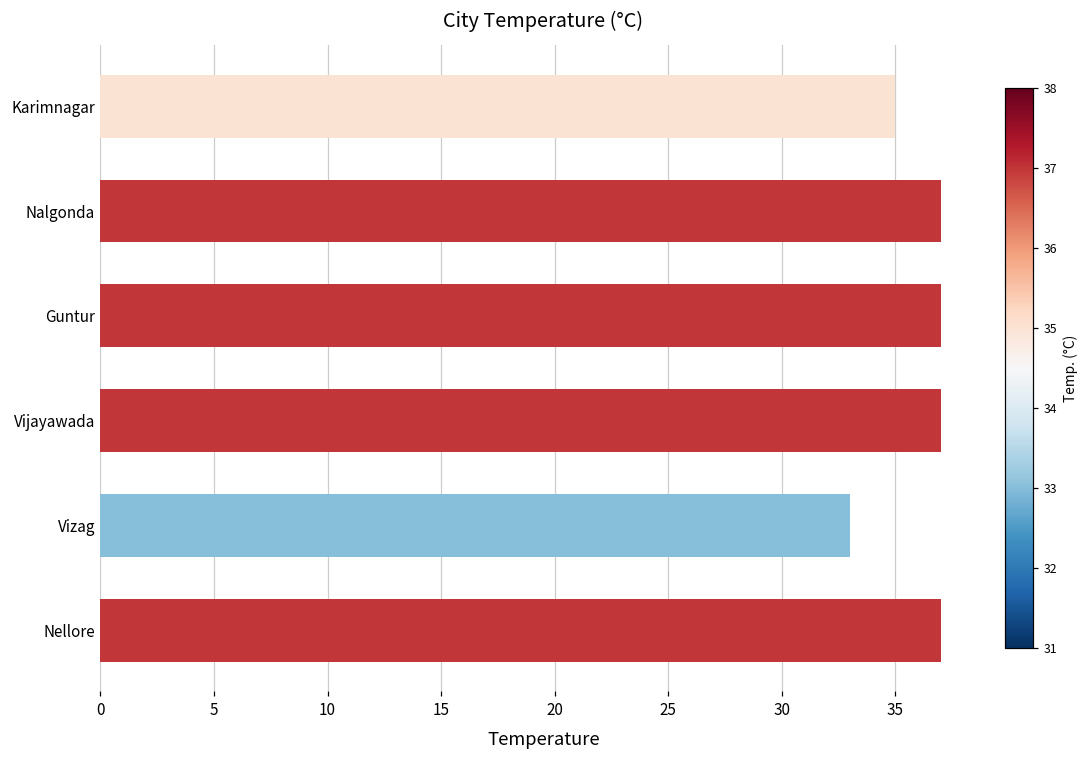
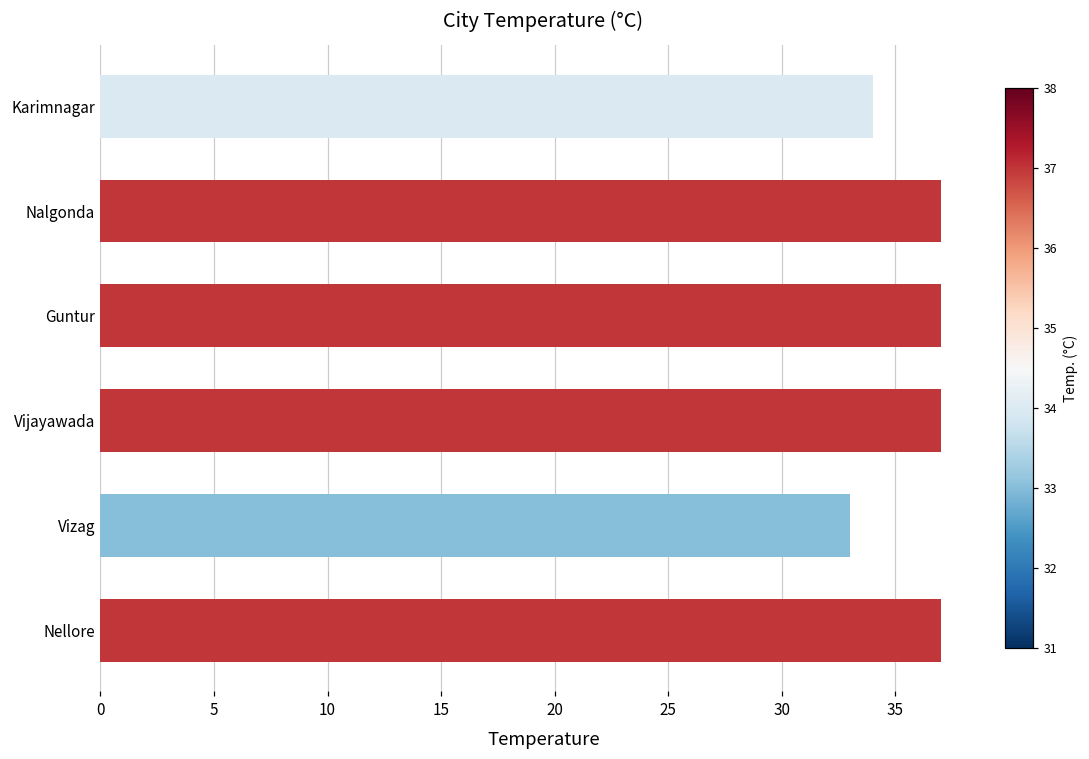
Karimnagar: 35 -> 34
